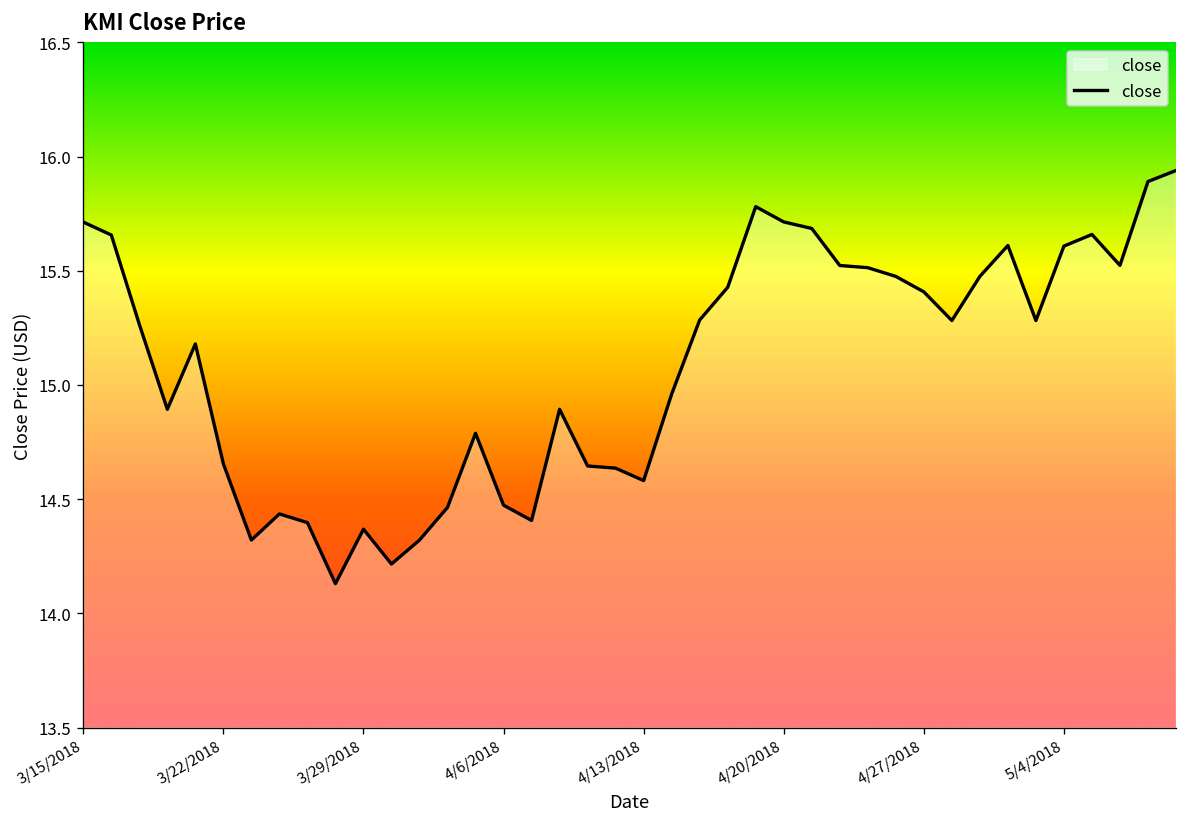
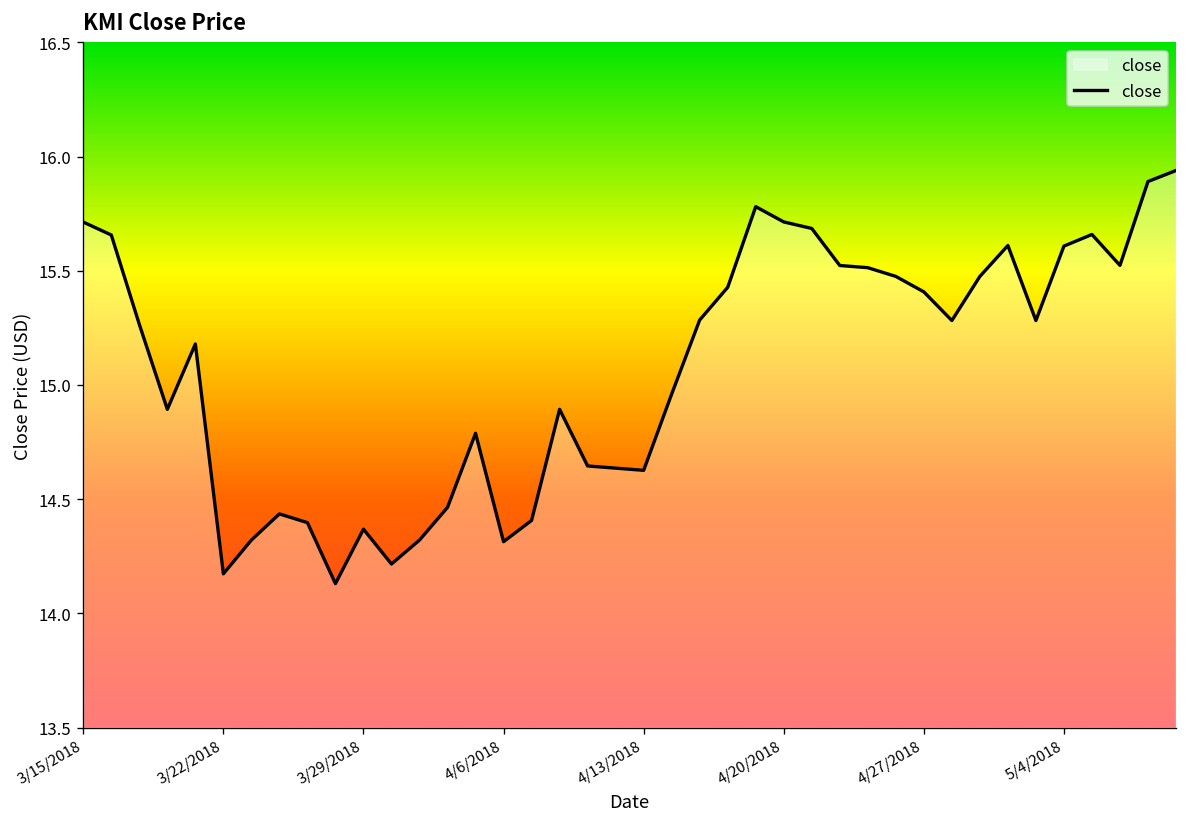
3/22/2018: 14.65 -> 14.17
4/6/2018: 14.47 -> 14.31
4/13/2018: 14.58 -> 14.63
